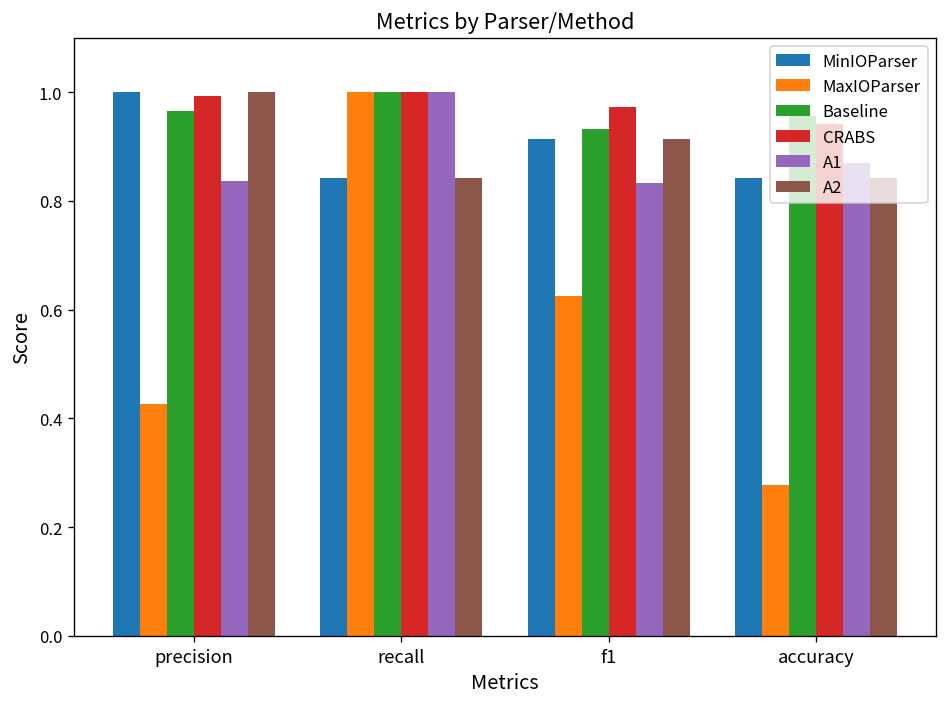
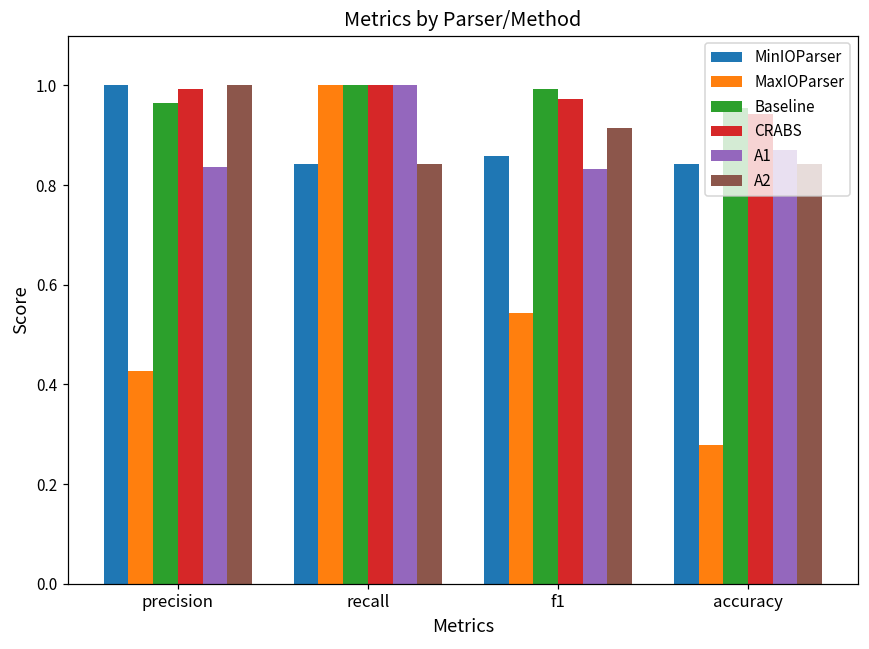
MinIOParser, f1: 0.91 -> 0.86
MaxIOParser, f1: 0.62 -> 0.54
Baseline, f1: 0.93 -> 0.99
